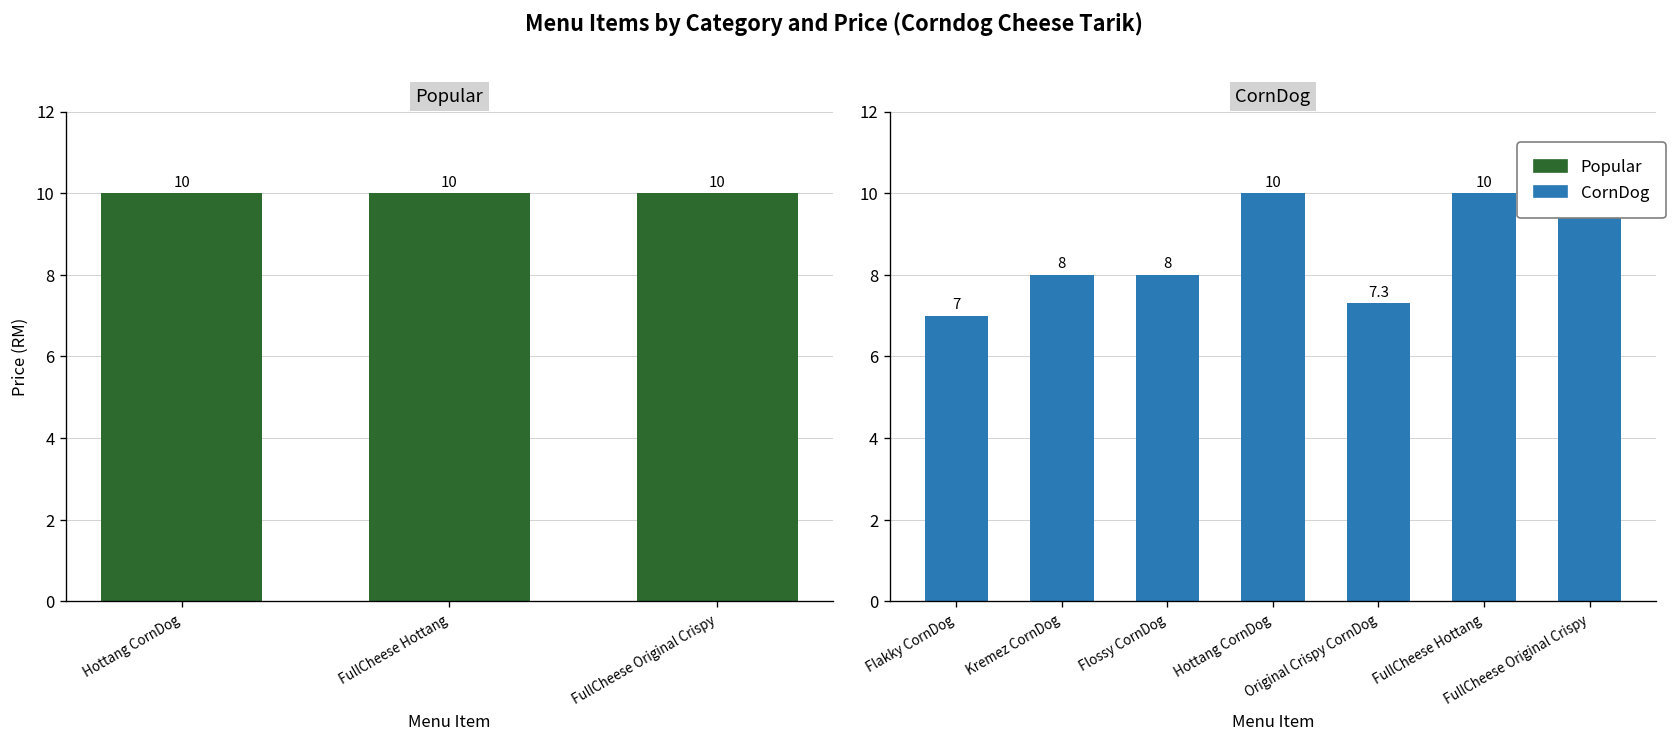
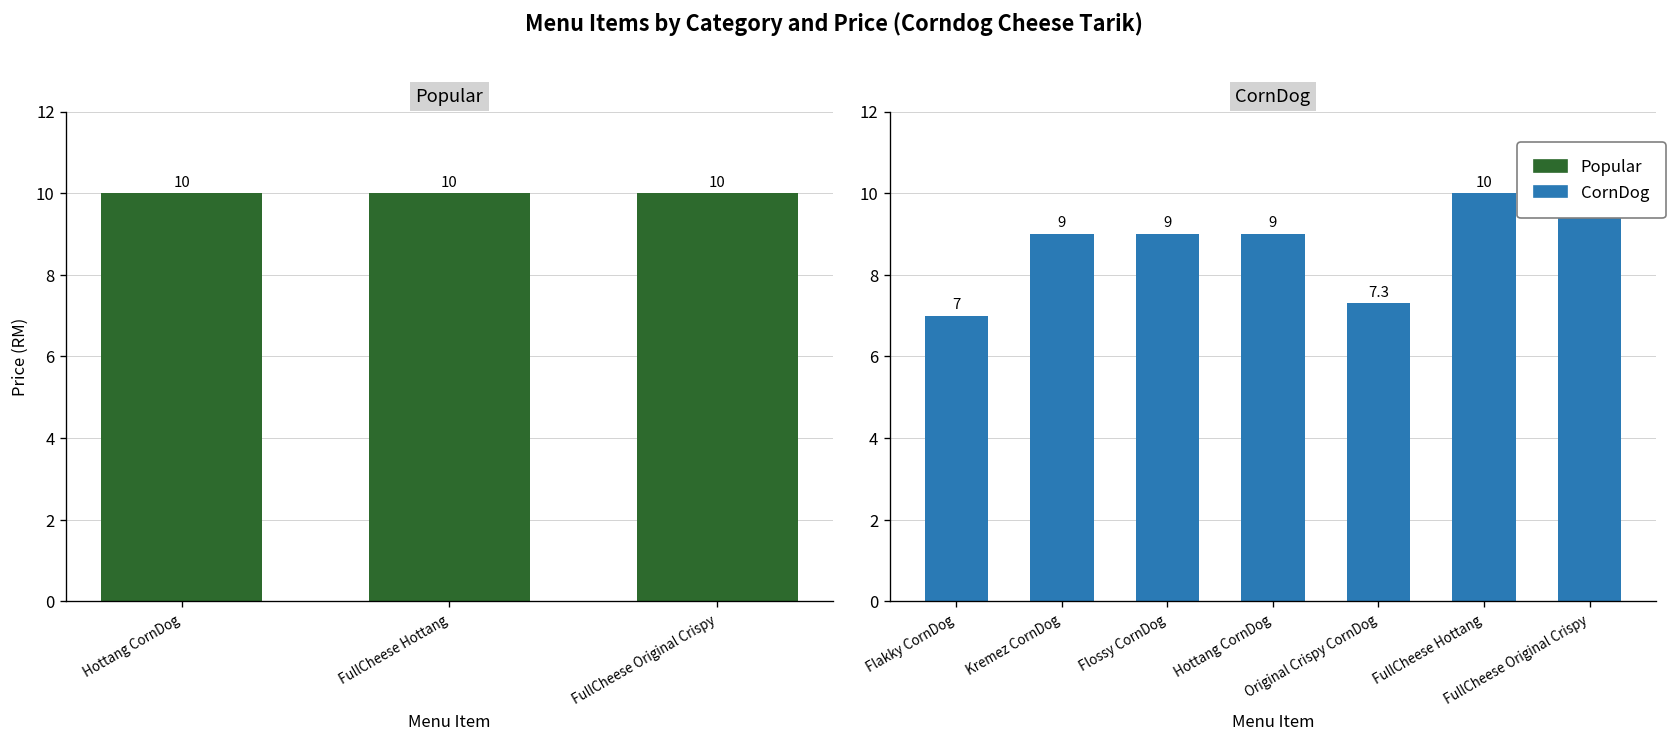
CornDog, Kremez CornDog: 8 -> 9
CornDog, Flossy CornDog: 8 -> 9
CornDog, Hottang CornDog: 10 -> 9
